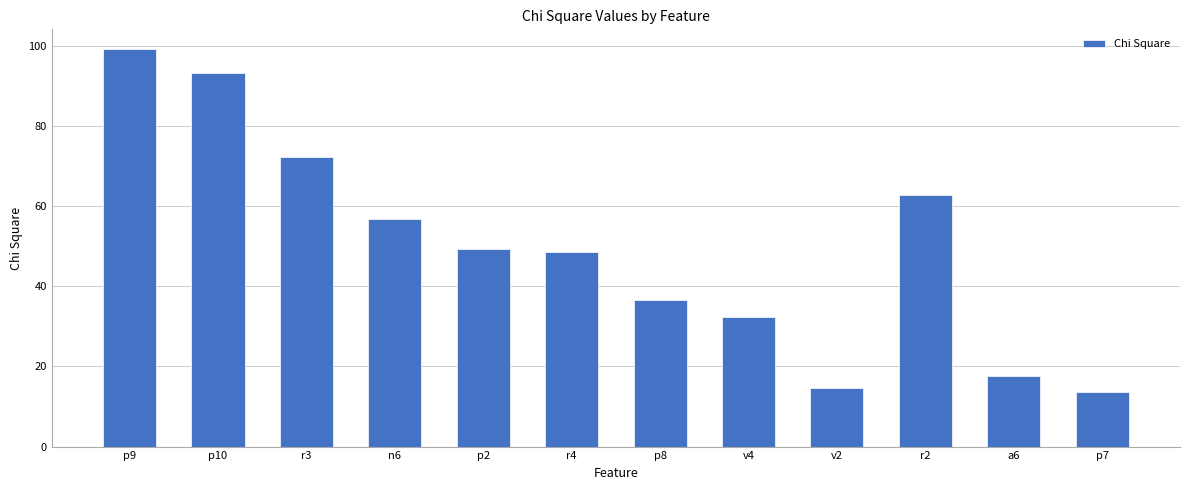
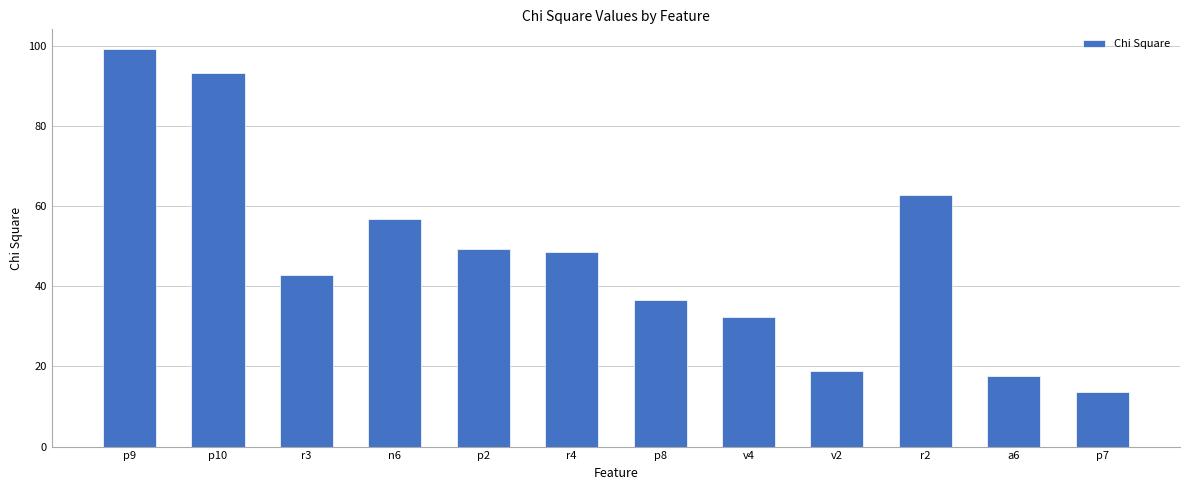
r3: 72 -> 43
v2: 15 -> 19
